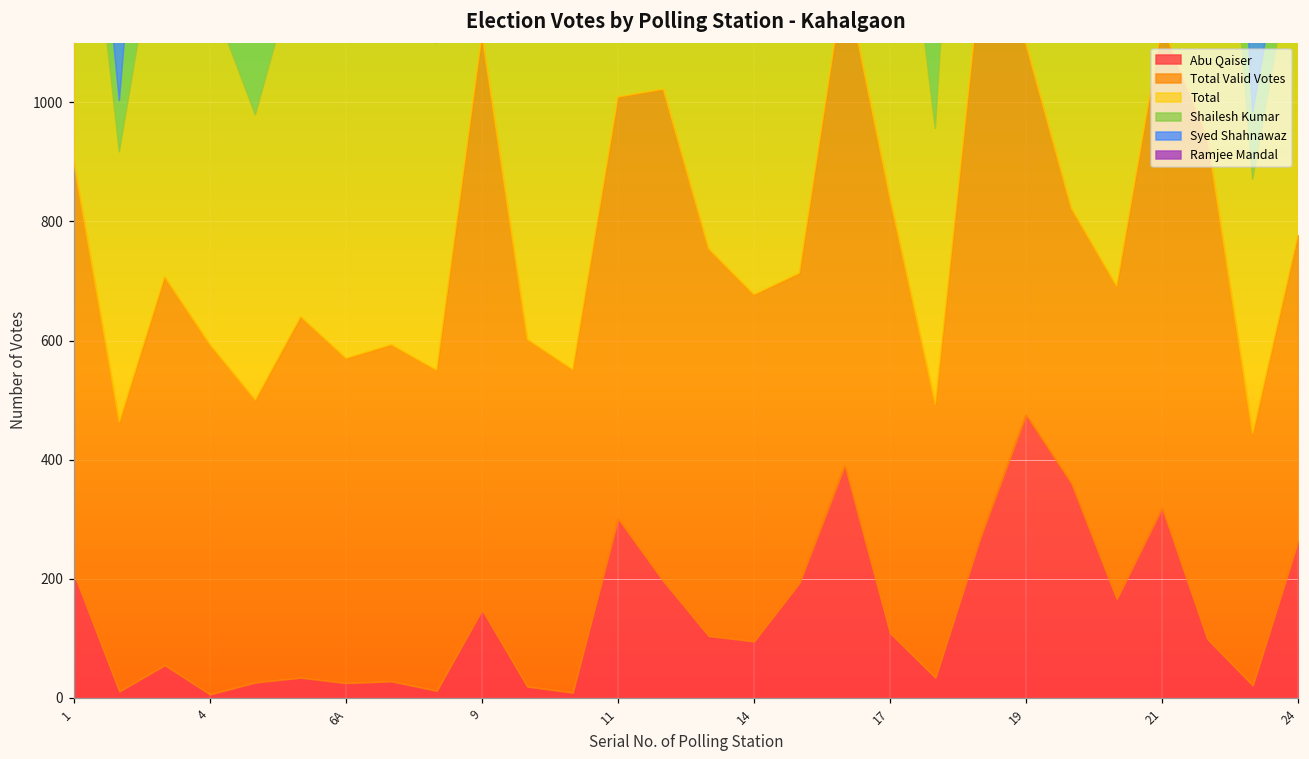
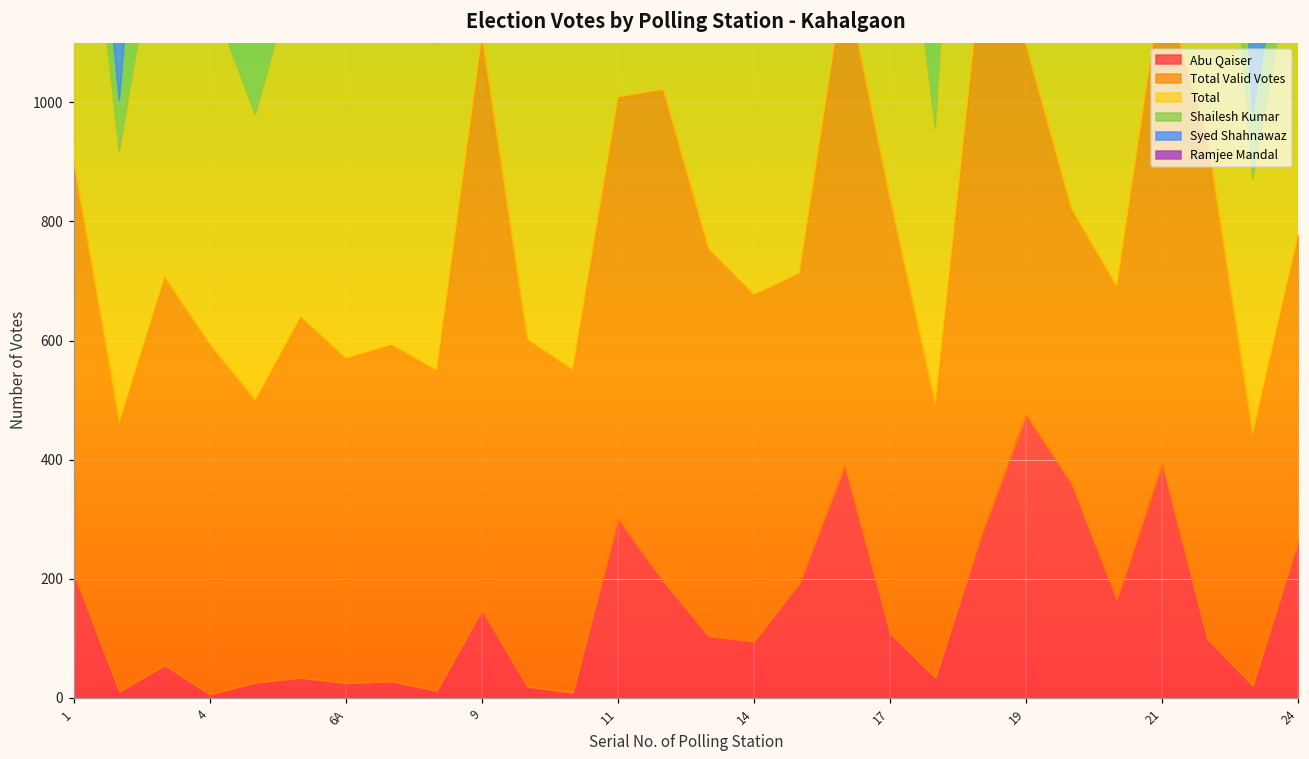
Abu Qaiser, 21: 320 -> 390
